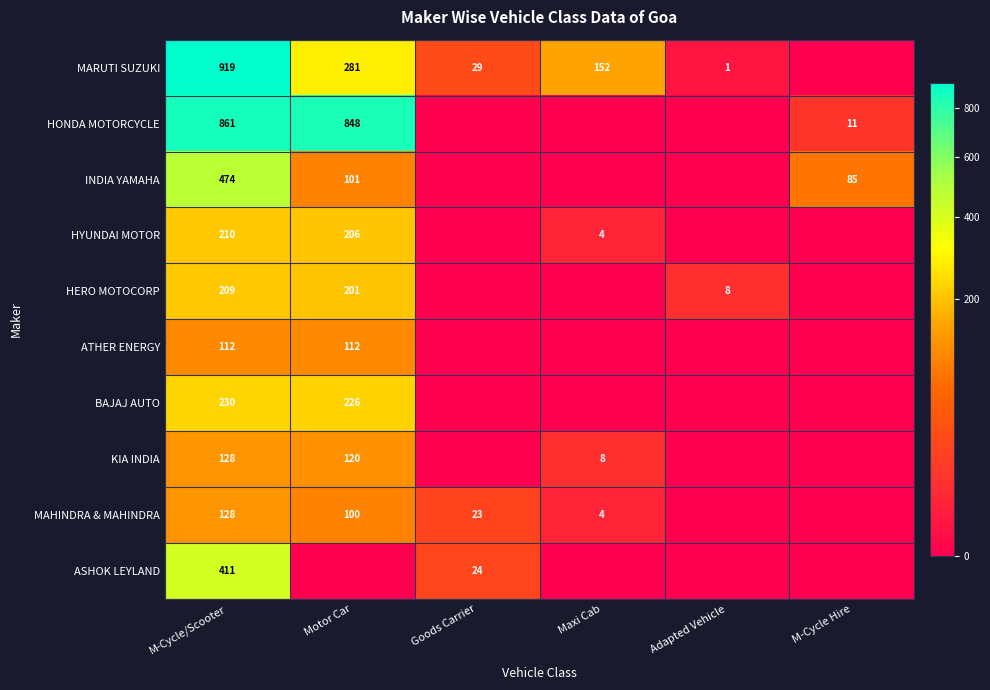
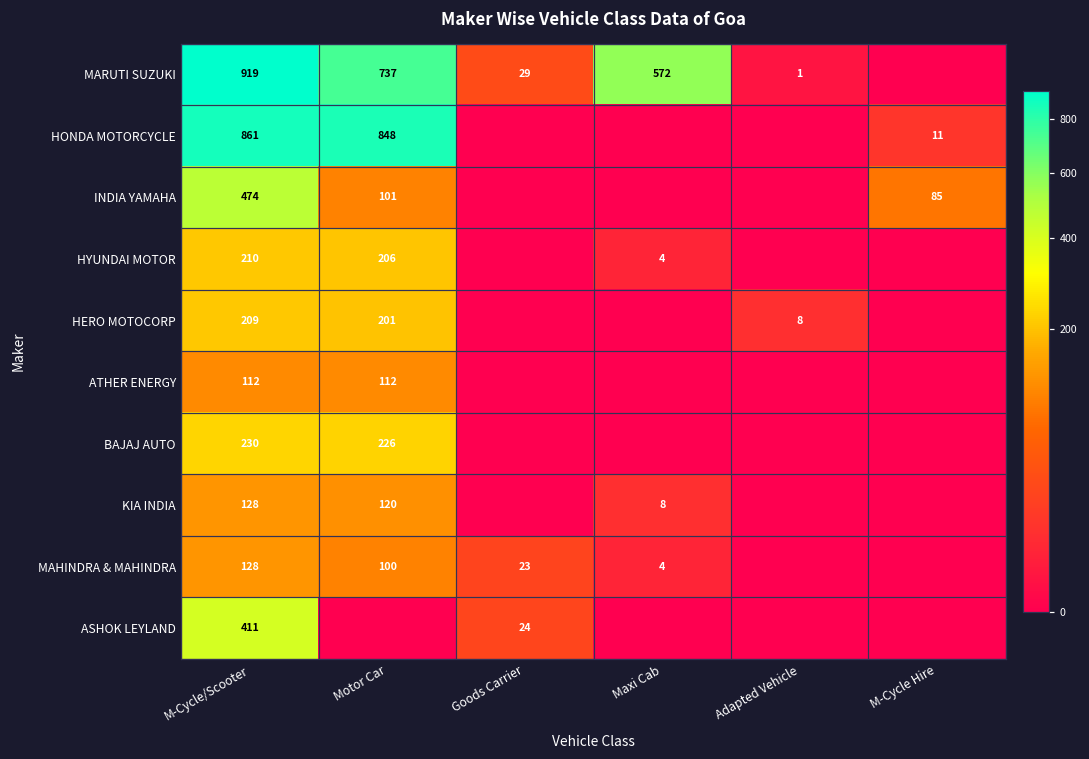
MARUTI SUZUKI, Motor Car: 281 -> 737
MARUTI SUZUKI, Maxi Cab: 152 -> 572
